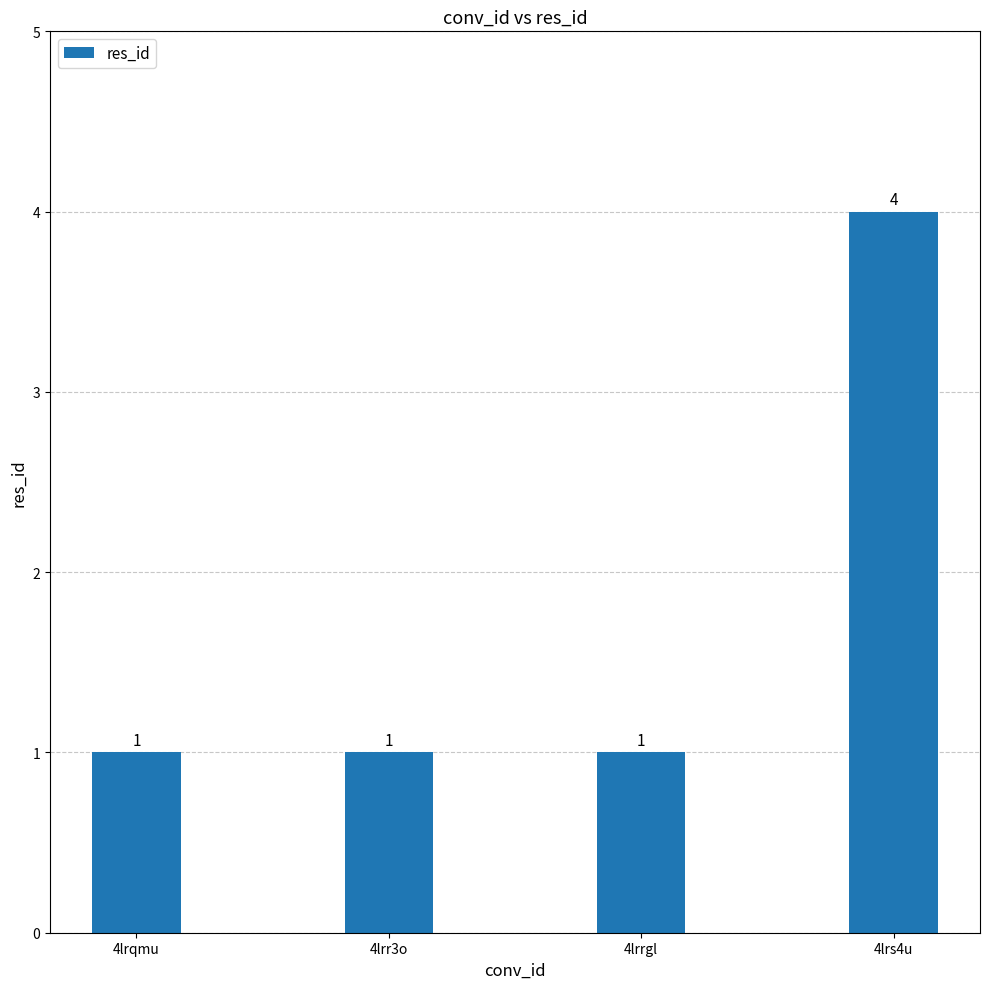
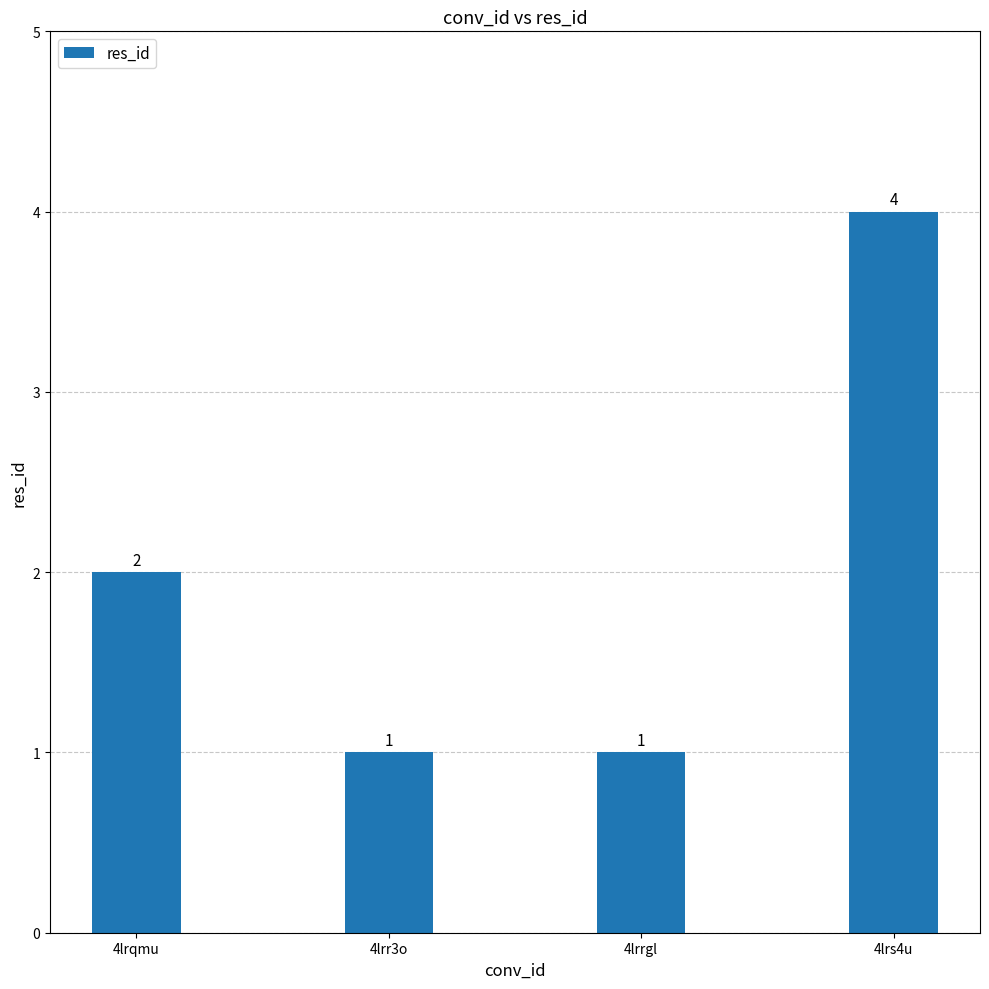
4lrqmu: 1 -> 2
